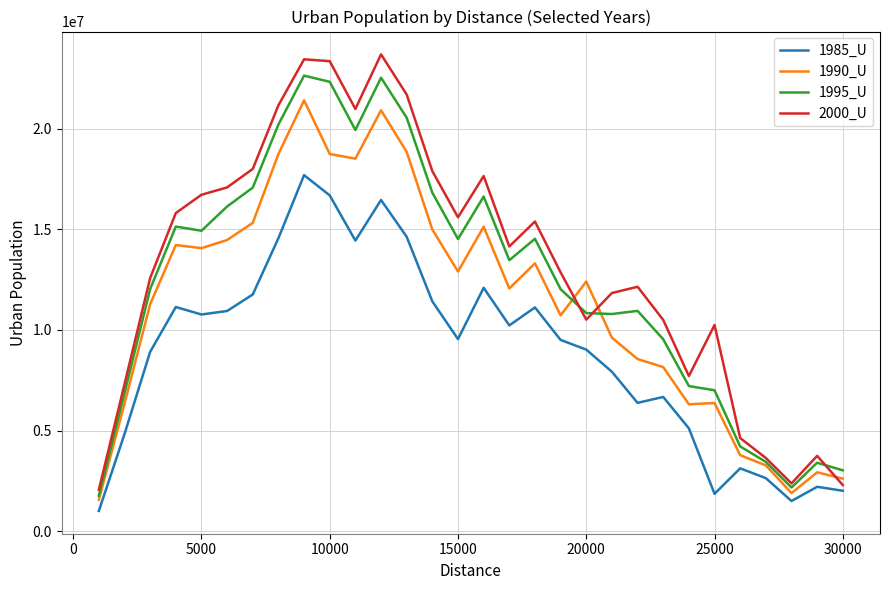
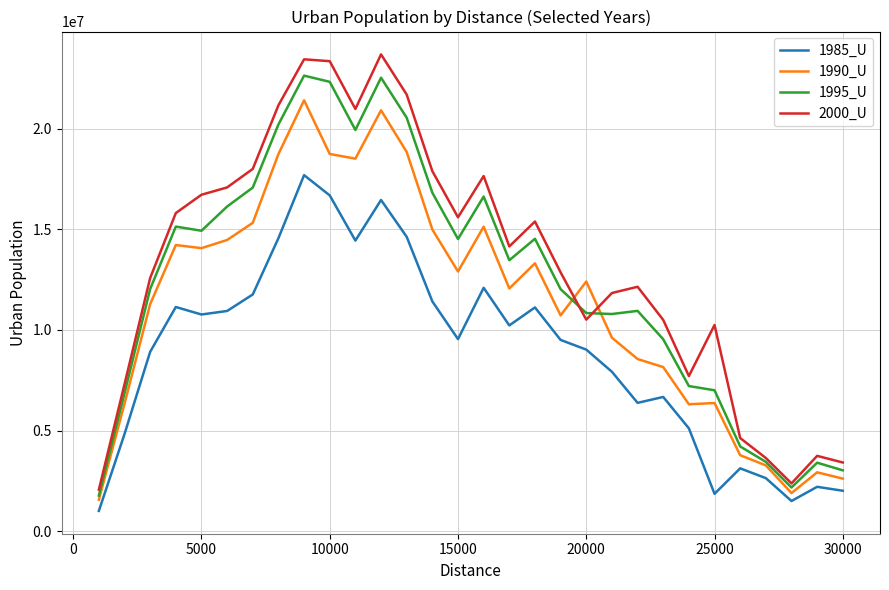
2000_U, 30000: 2300000 -> 3400000
